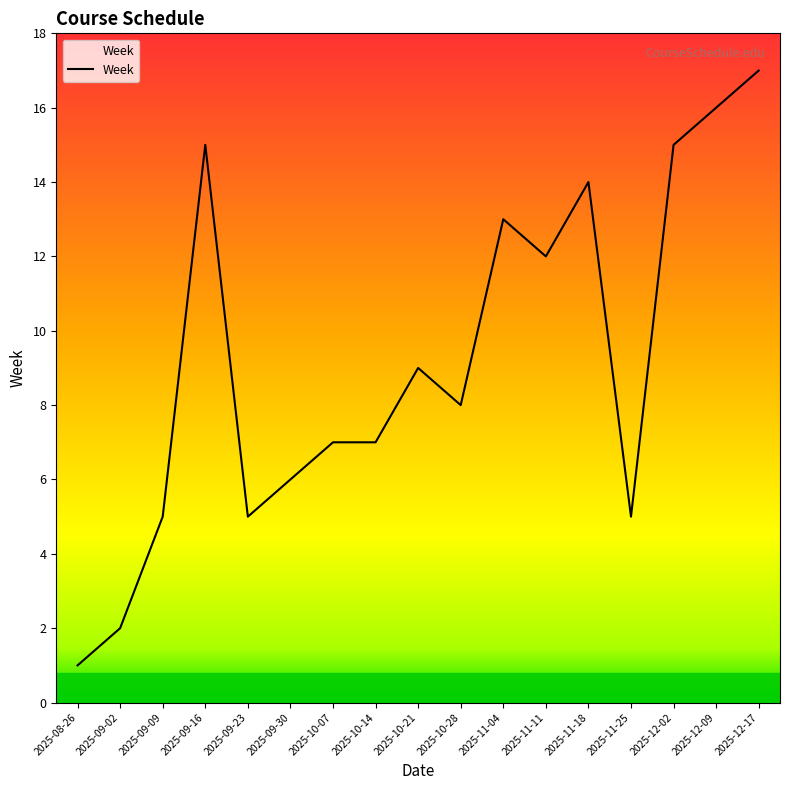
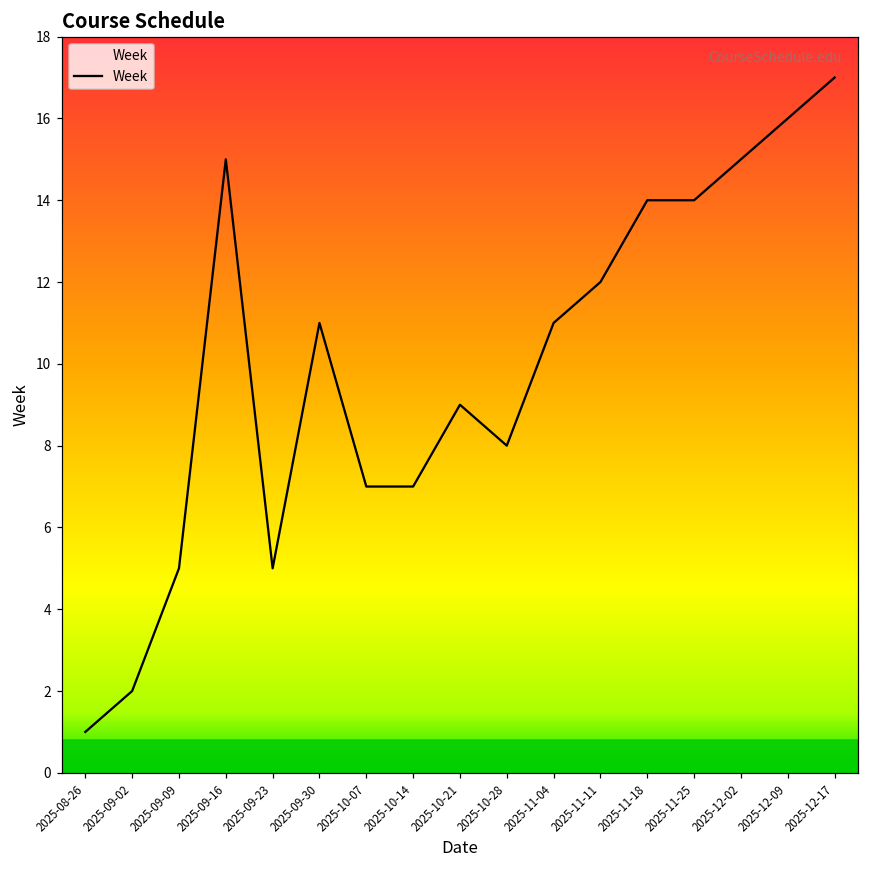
2025-09-30: 6 -> 11
2025-11-04: 13 -> 11
2025-11-25: 5 -> 14
